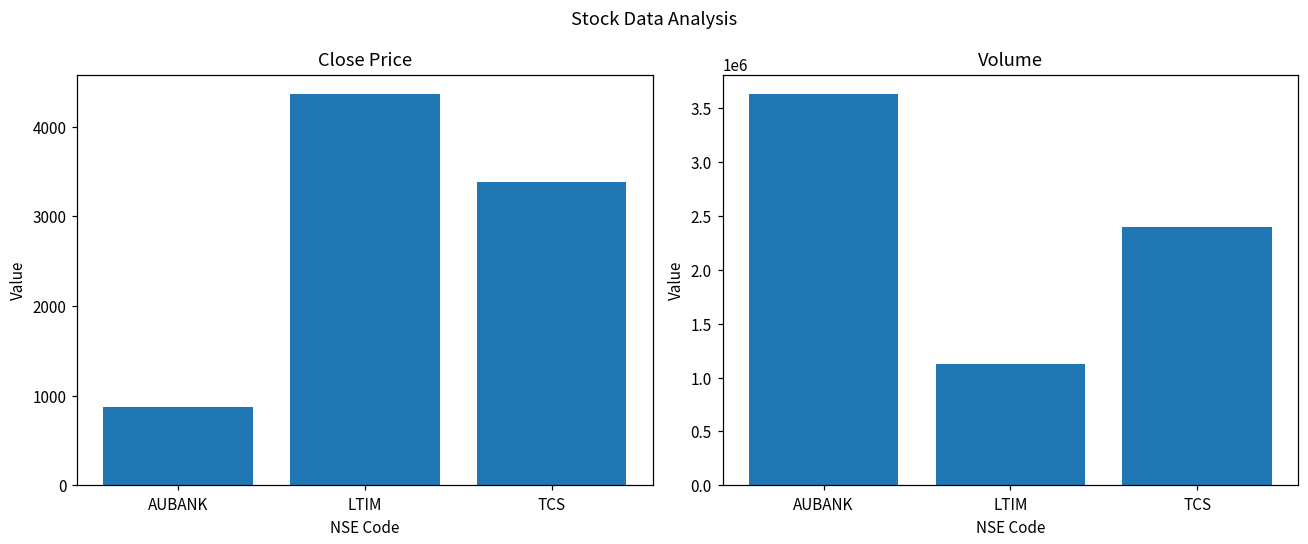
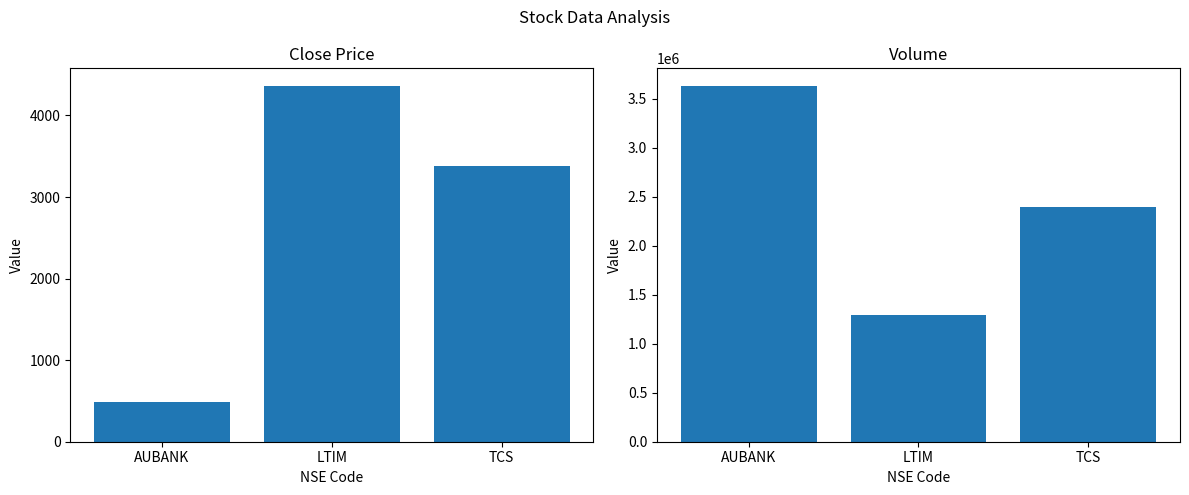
Close Price, AUBANK: 900 -> 500
Volume, LTIM: 1100000 -> 1300000
